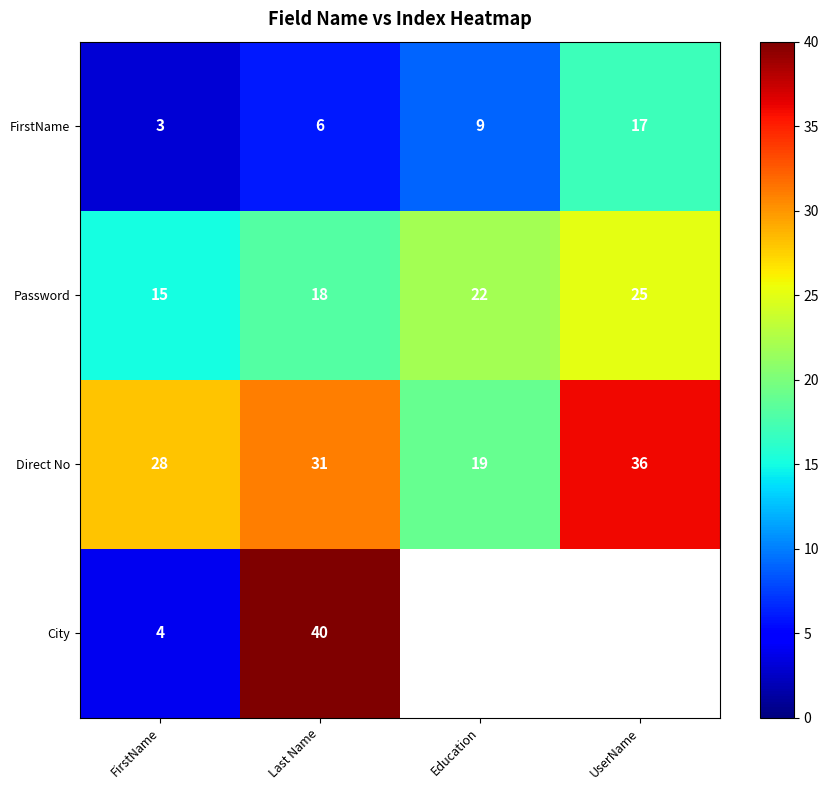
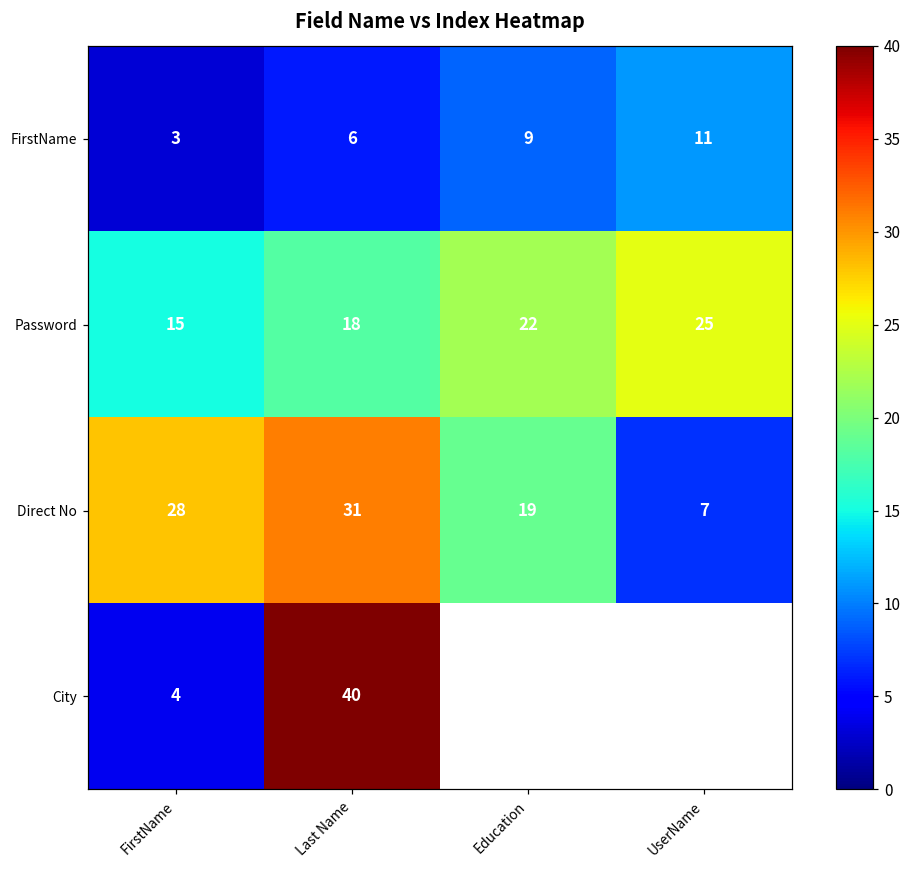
FirstName, UserName: 17 -> 11
Direct No, UserName: 36 -> 7
